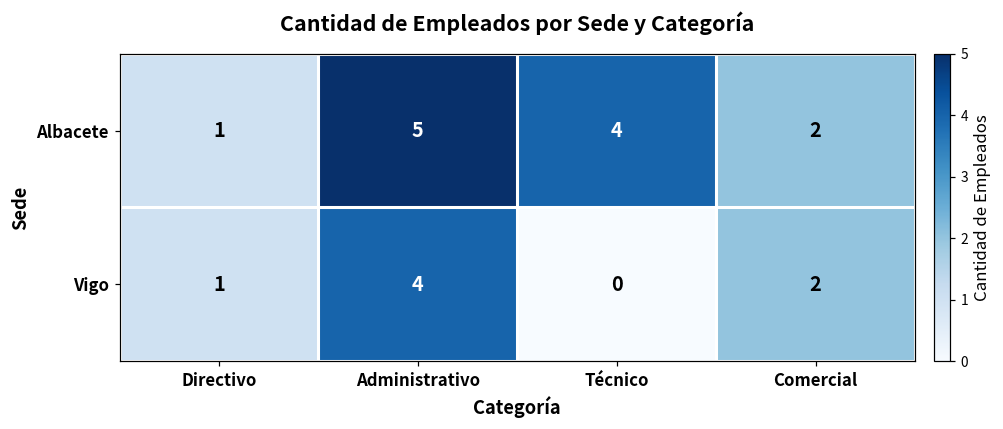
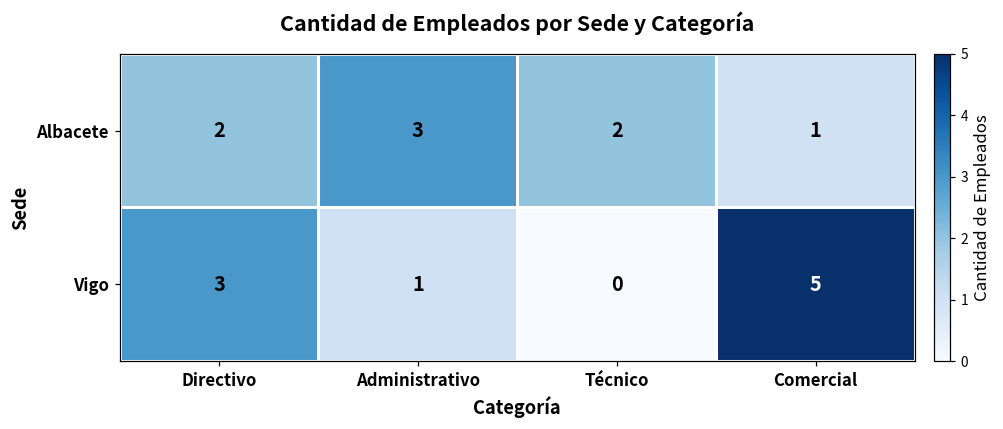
Albacete, Directivo: 1 -> 2
Albacete, Administrativo: 5 -> 3
Albacete, Técnico: 4 -> 2
Albacete, Comercial: 2 -> 1
Vigo, Directivo: 1 -> 3
Vigo, Administrativo: 4 -> 1
Vigo, Comercial: 2 -> 5
